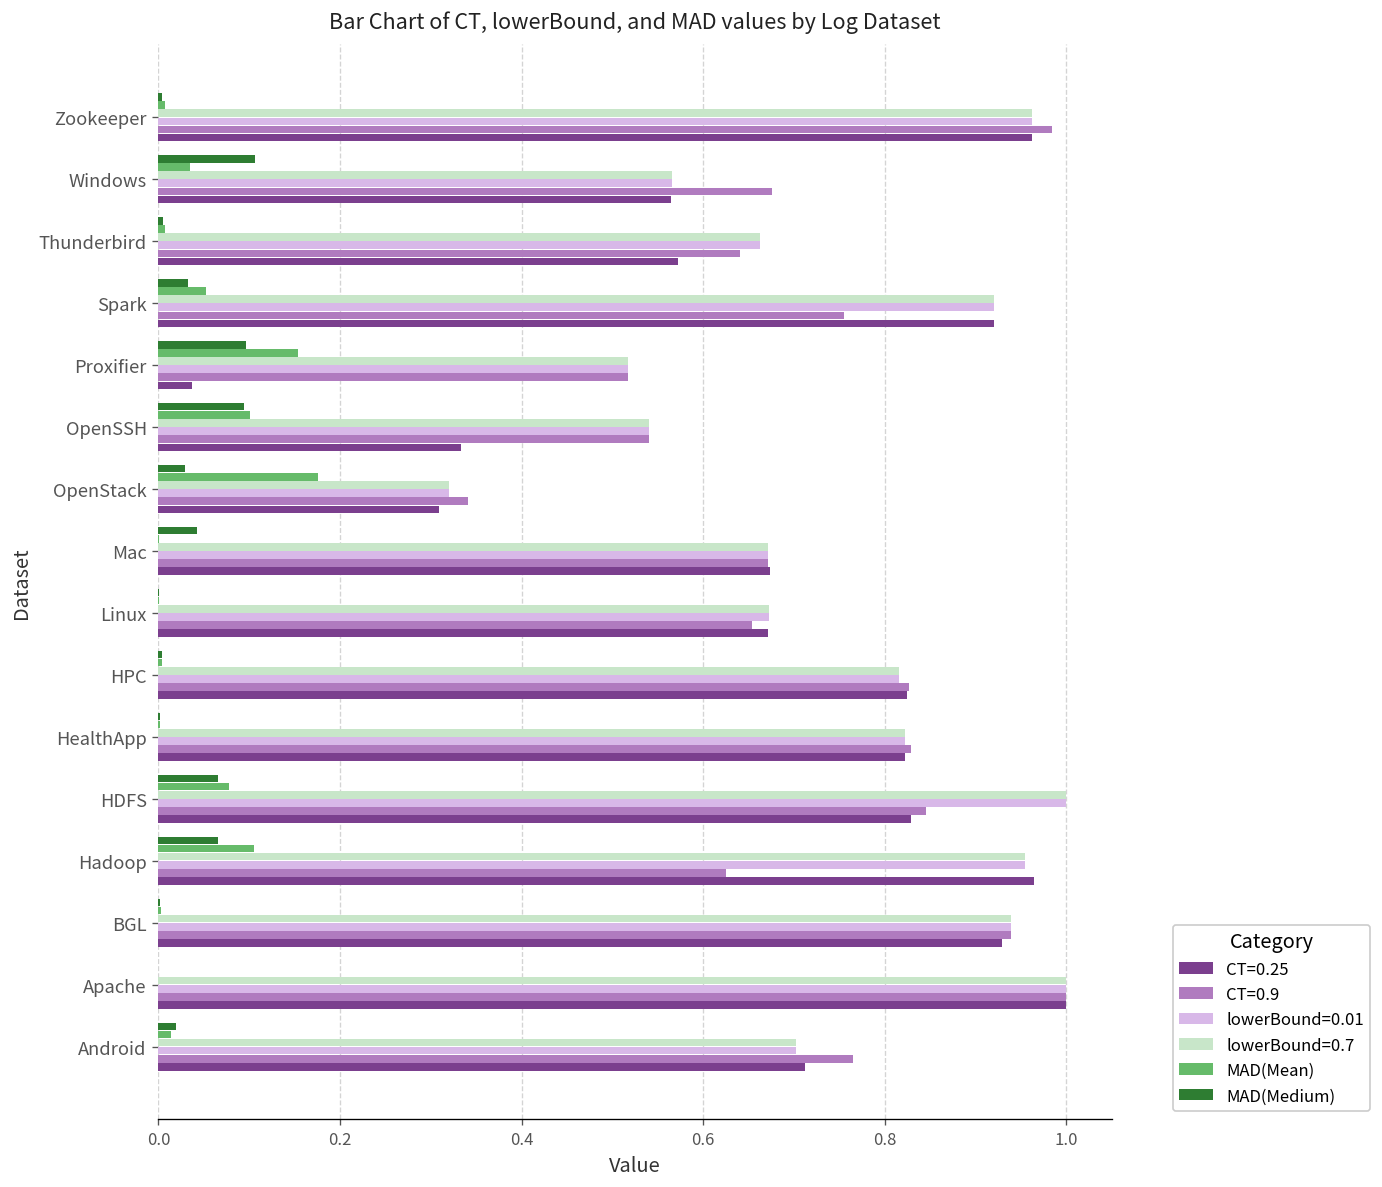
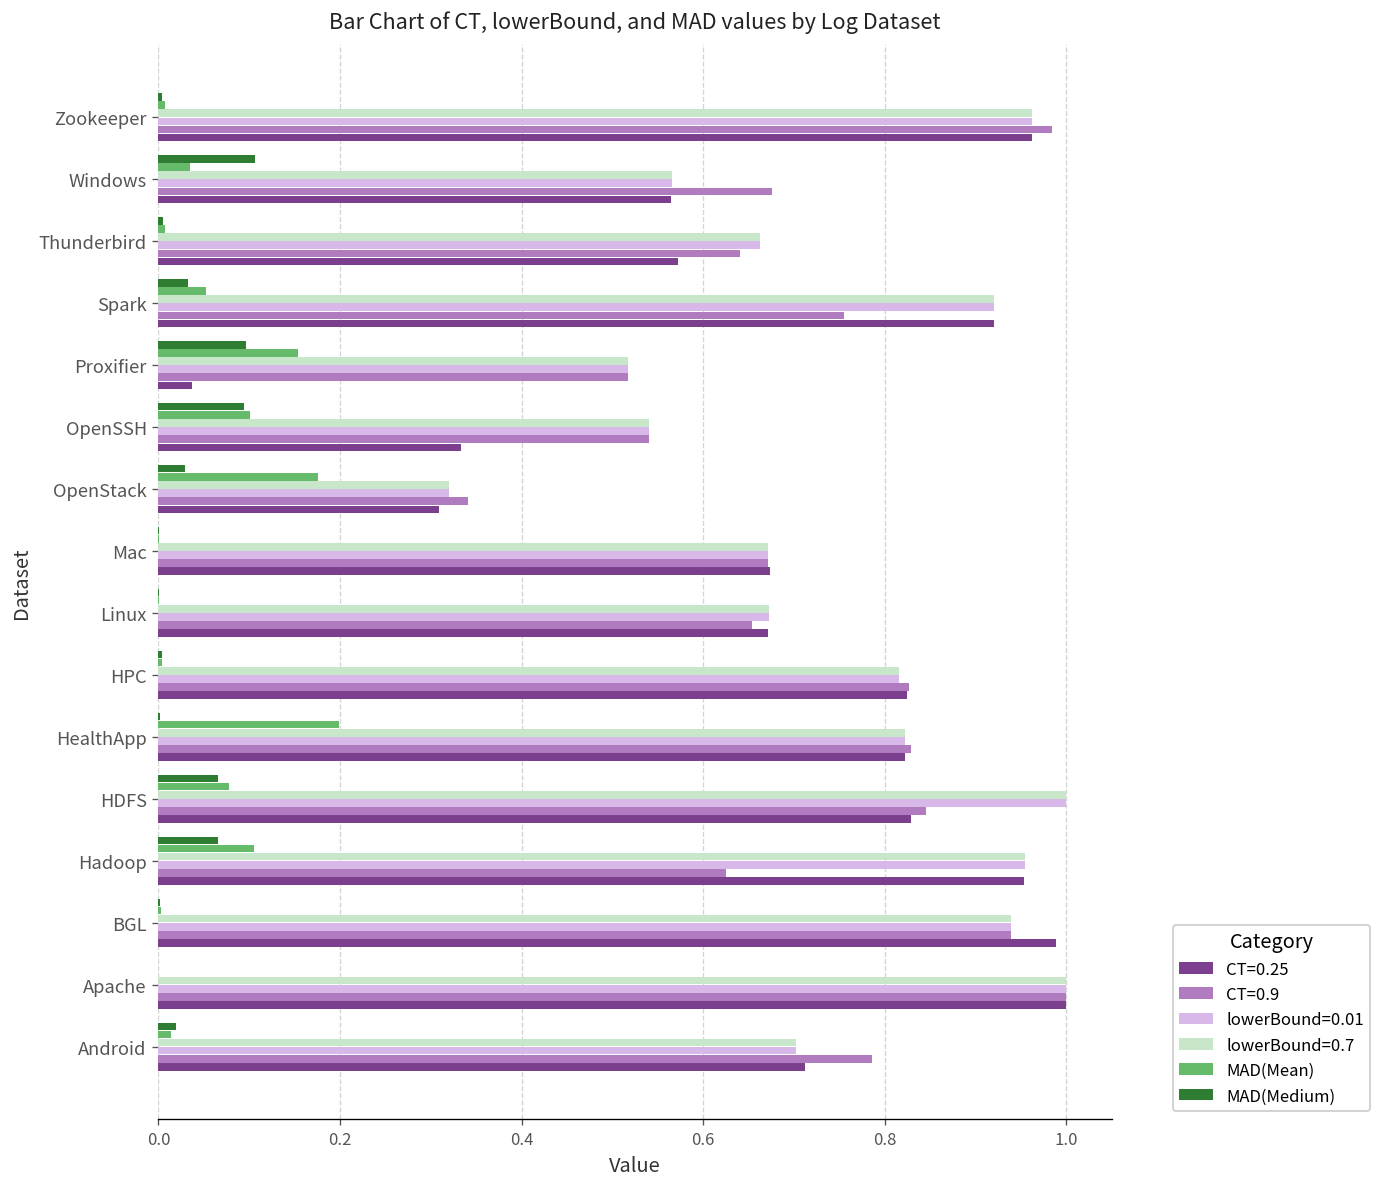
MAD(Medium), Mac: 0.04 -> 0.00
MAD(Mean), HealthApp: 0.00 -> 0.20
CT=0.25, Hadoop: 0.96 -> 0.95
CT=0.25, BGL: 0.93 -> 0.99
CT=0.9, Android: 0.77 -> 0.79
